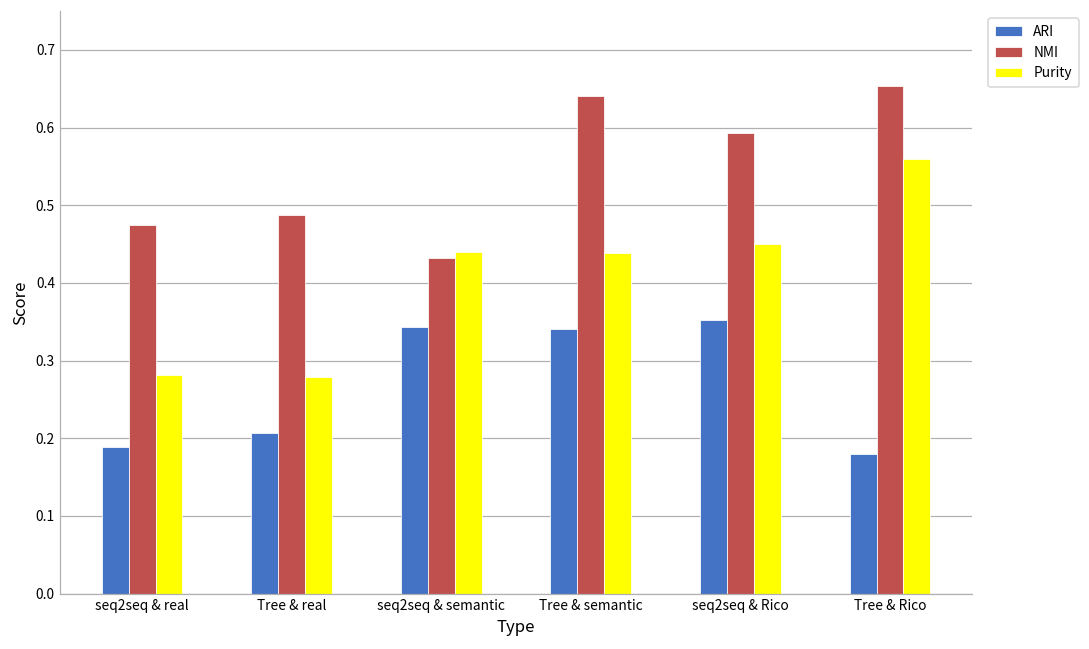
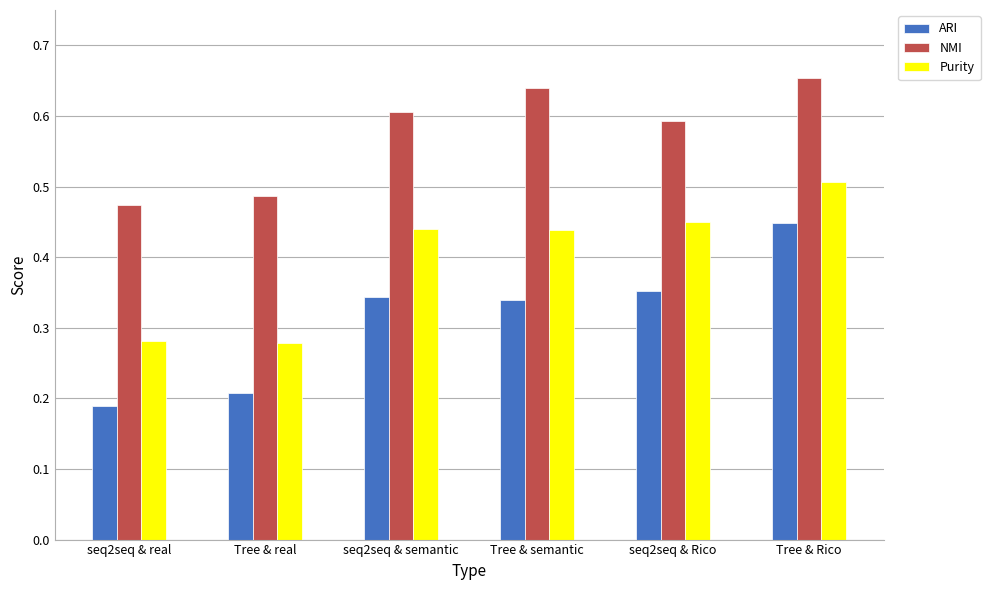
NMI, seq2seq & semantic: 0.43 -> 0.61
ARI, Tree & Rico: 0.18 -> 0.45
Purity, Tree & Rico: 0.56 -> 0.51
